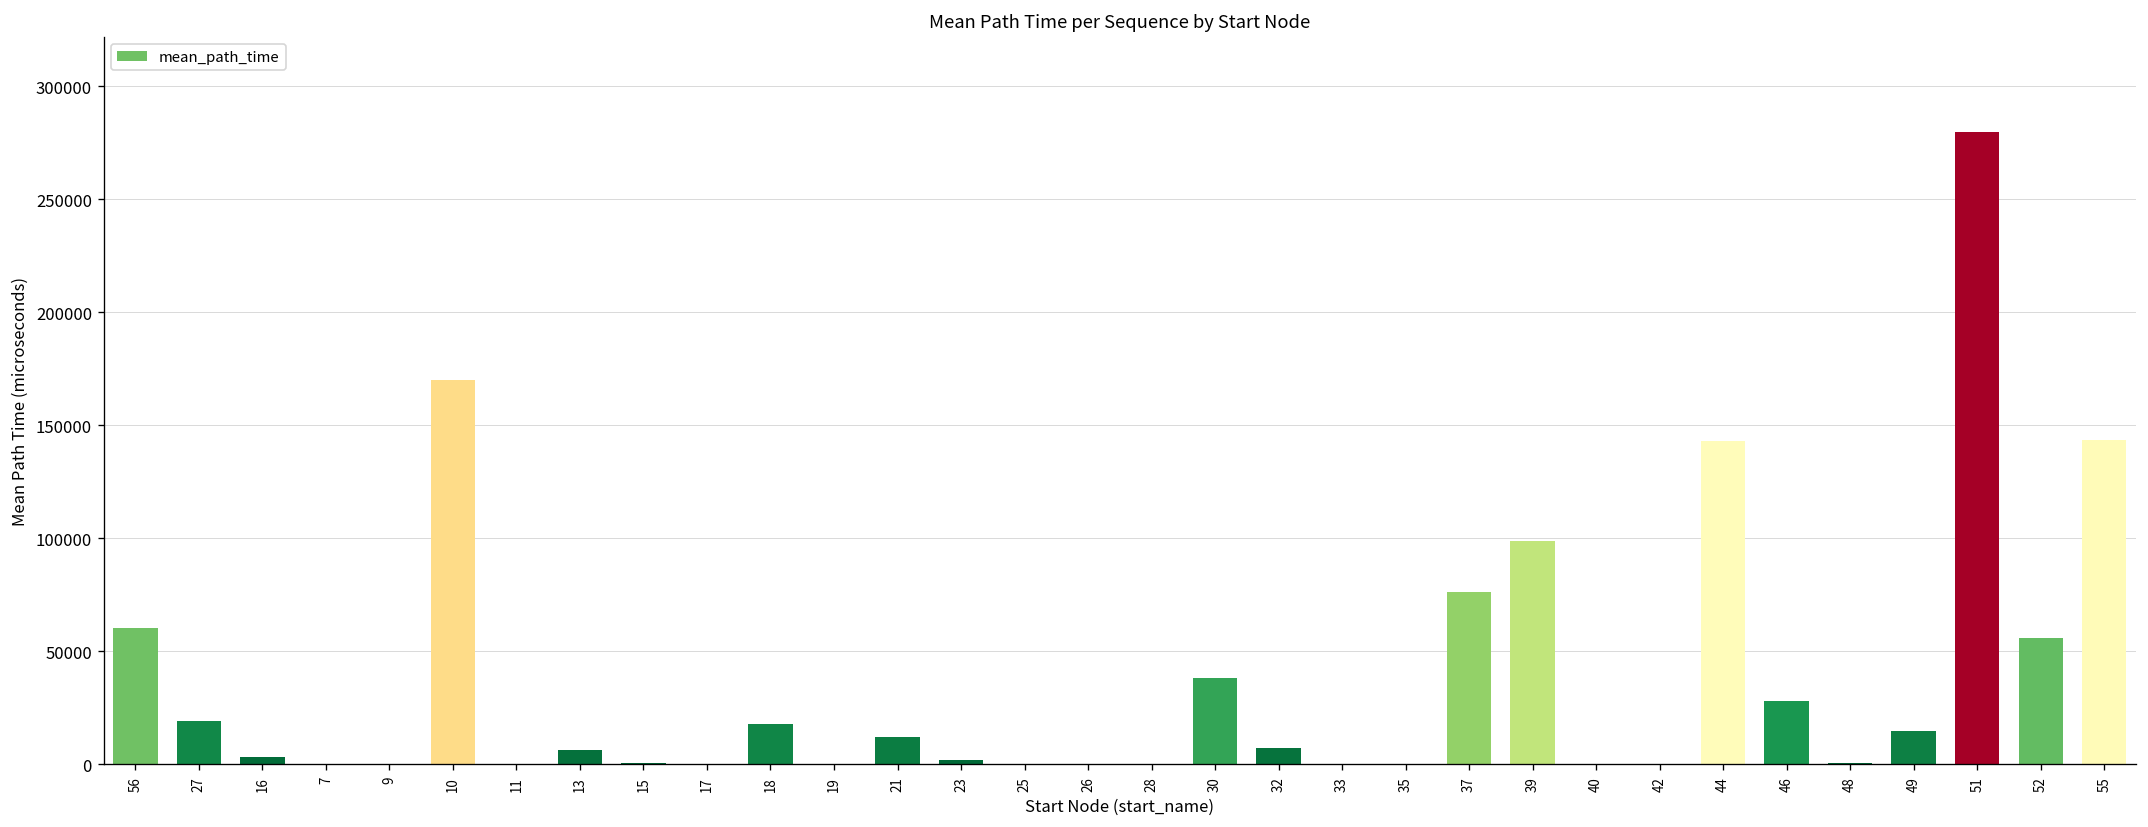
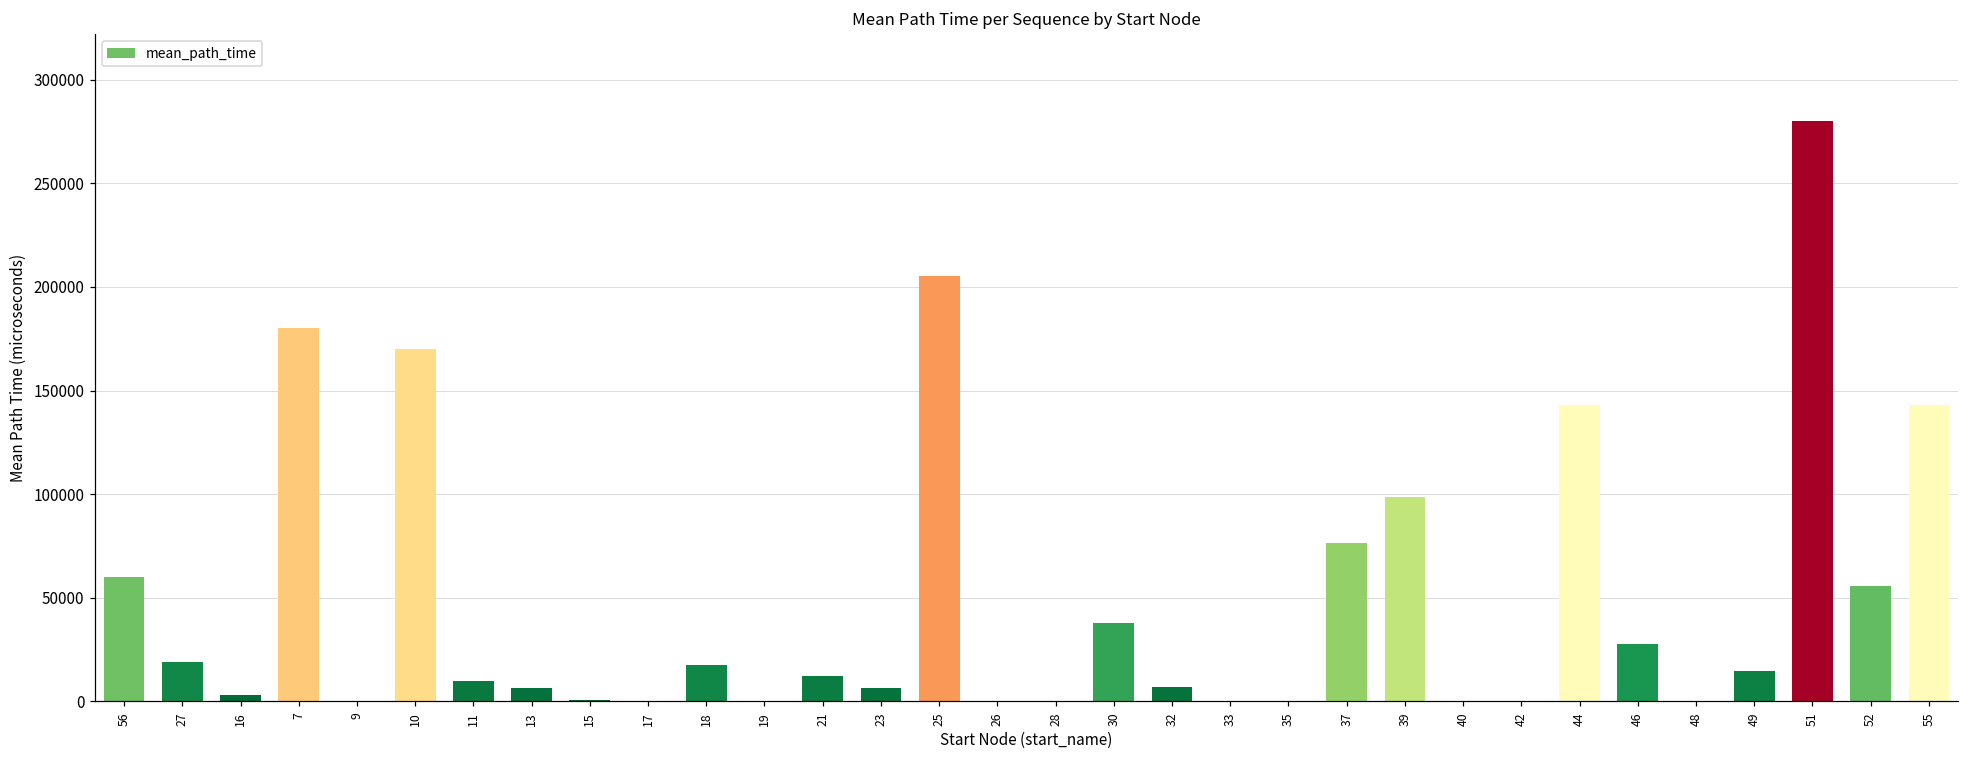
7: 0 -> 180000
11: 0 -> 10000
23: 2000 -> 7000
25: 0 -> 205000
